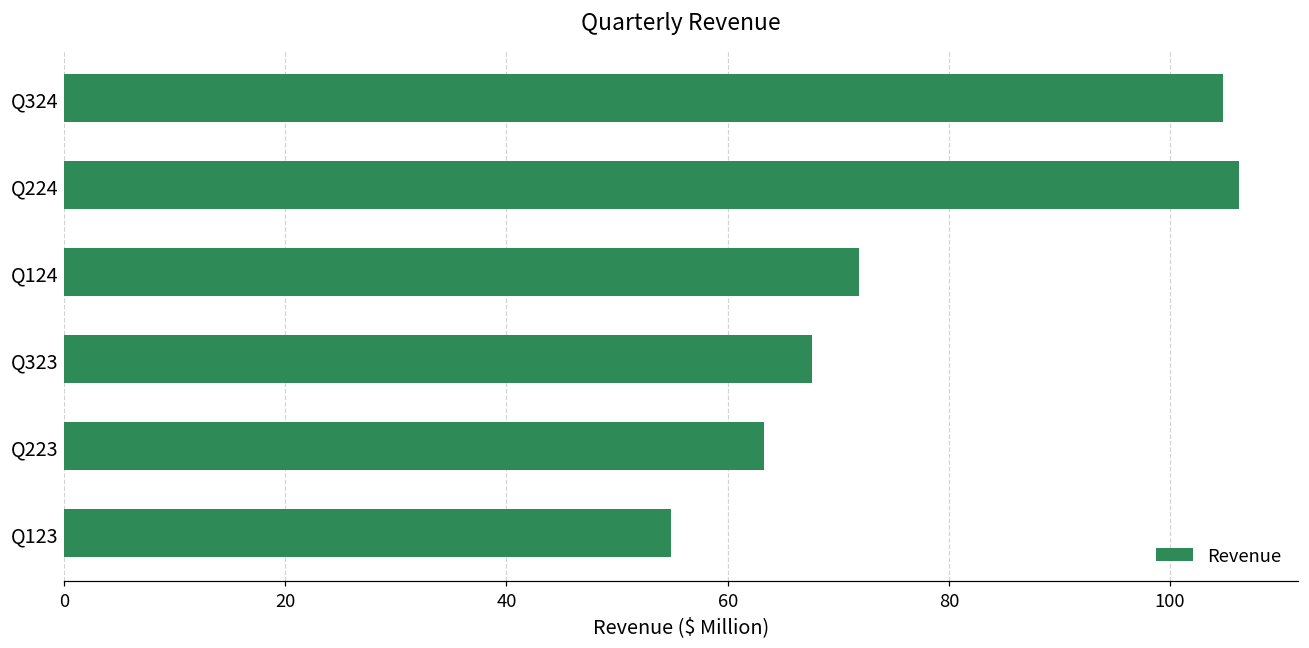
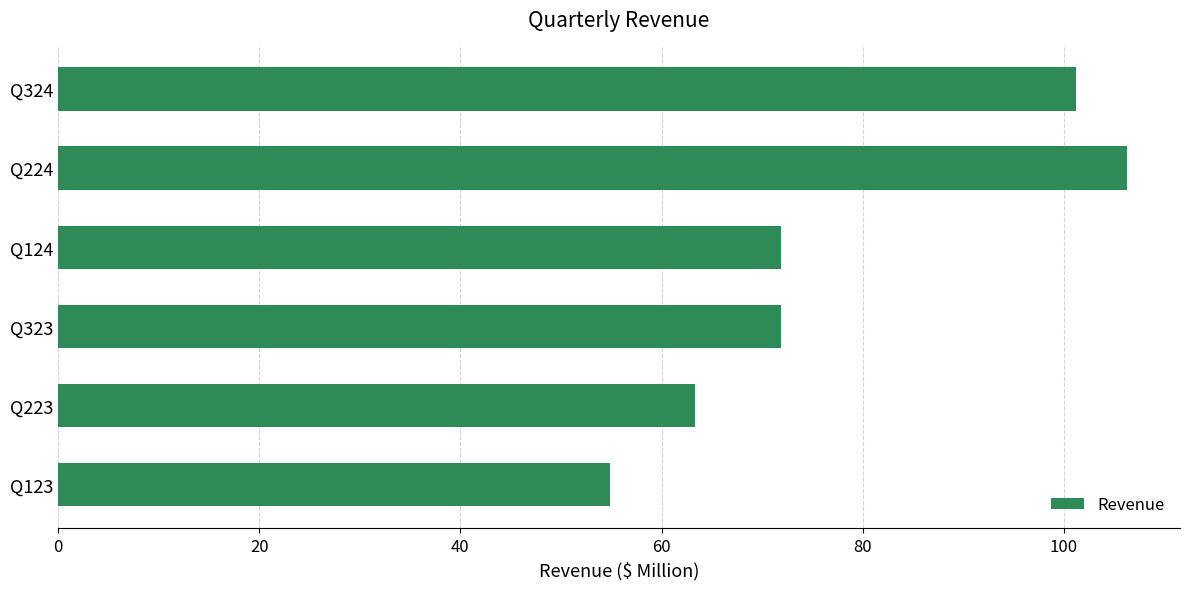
Q324: 104.8 -> 101.2
Q323: 67.7 -> 71.9
